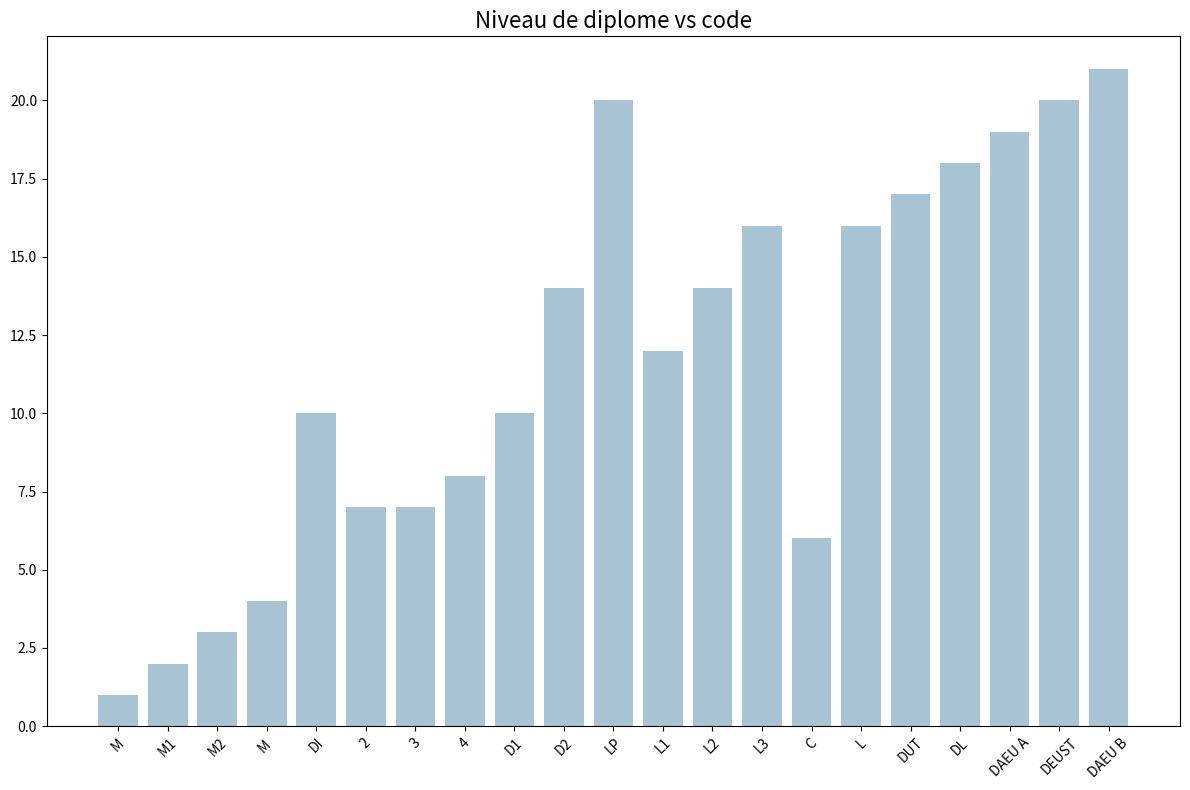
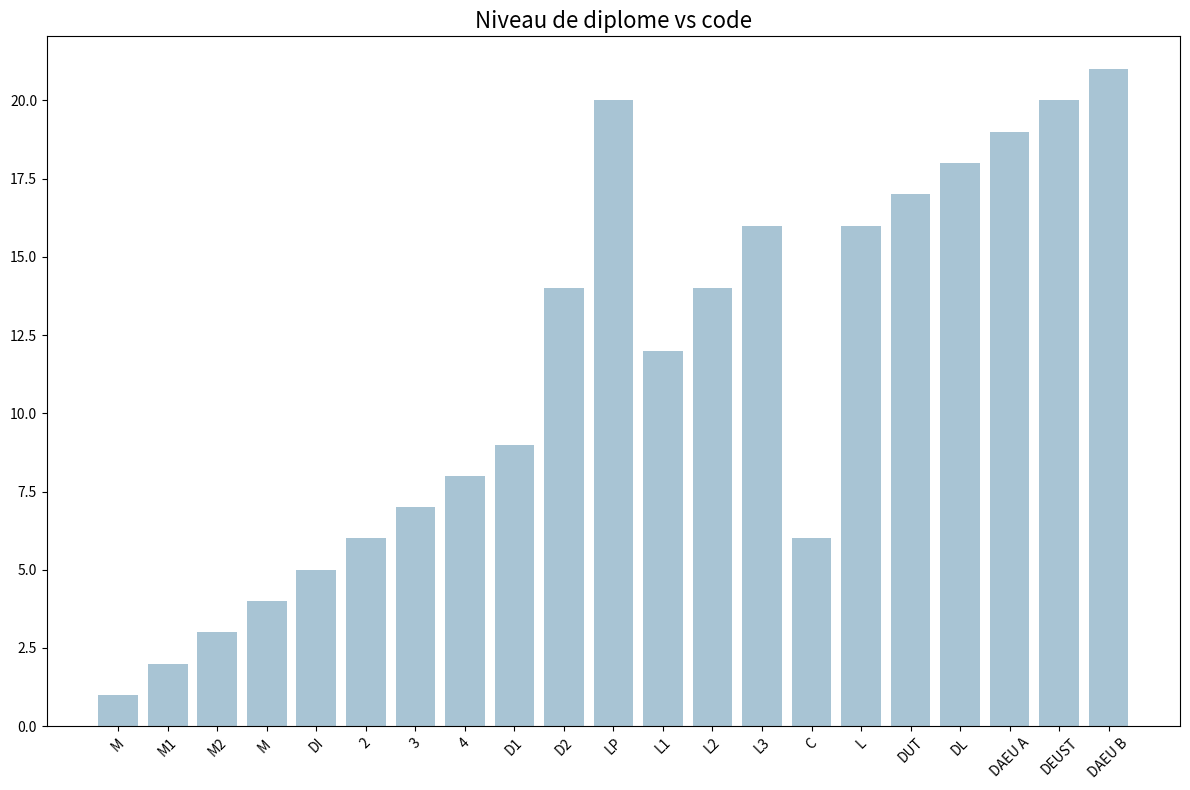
DI: 10 -> 5
2: 7 -> 6
D1: 10 -> 9
